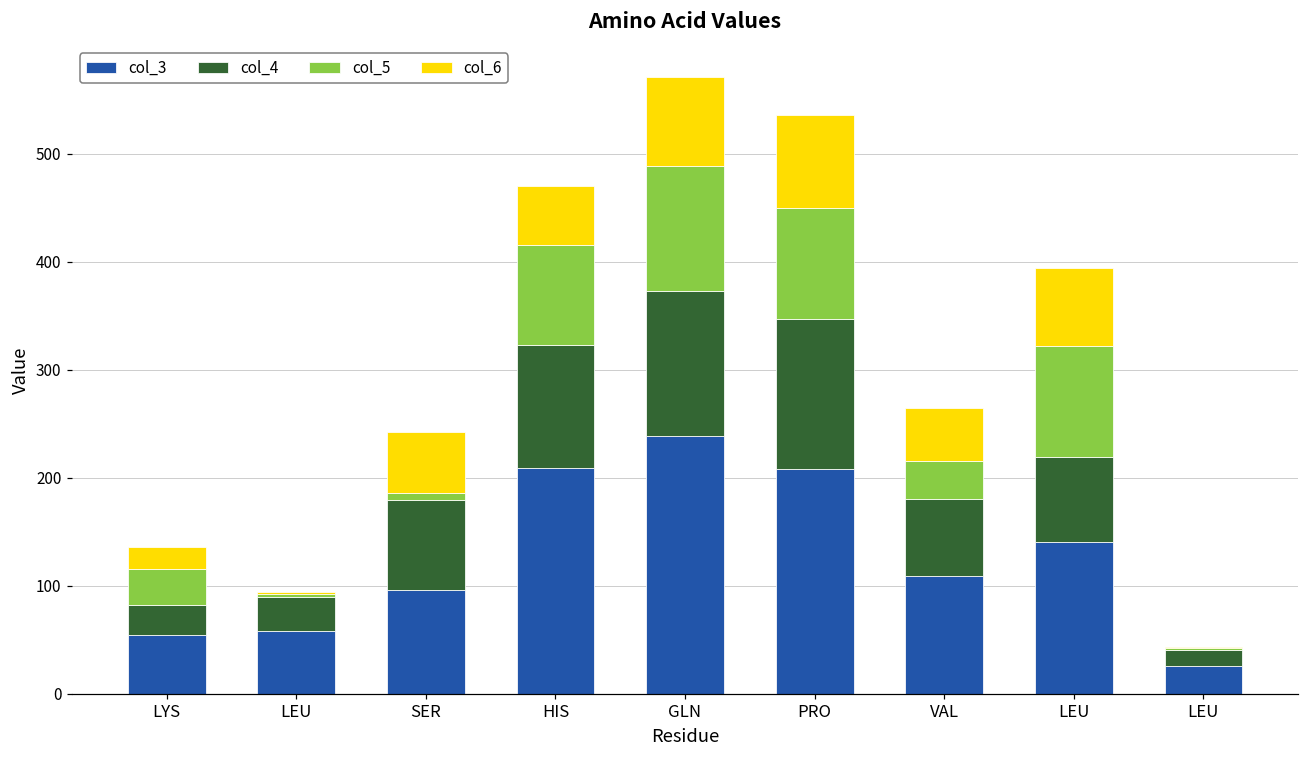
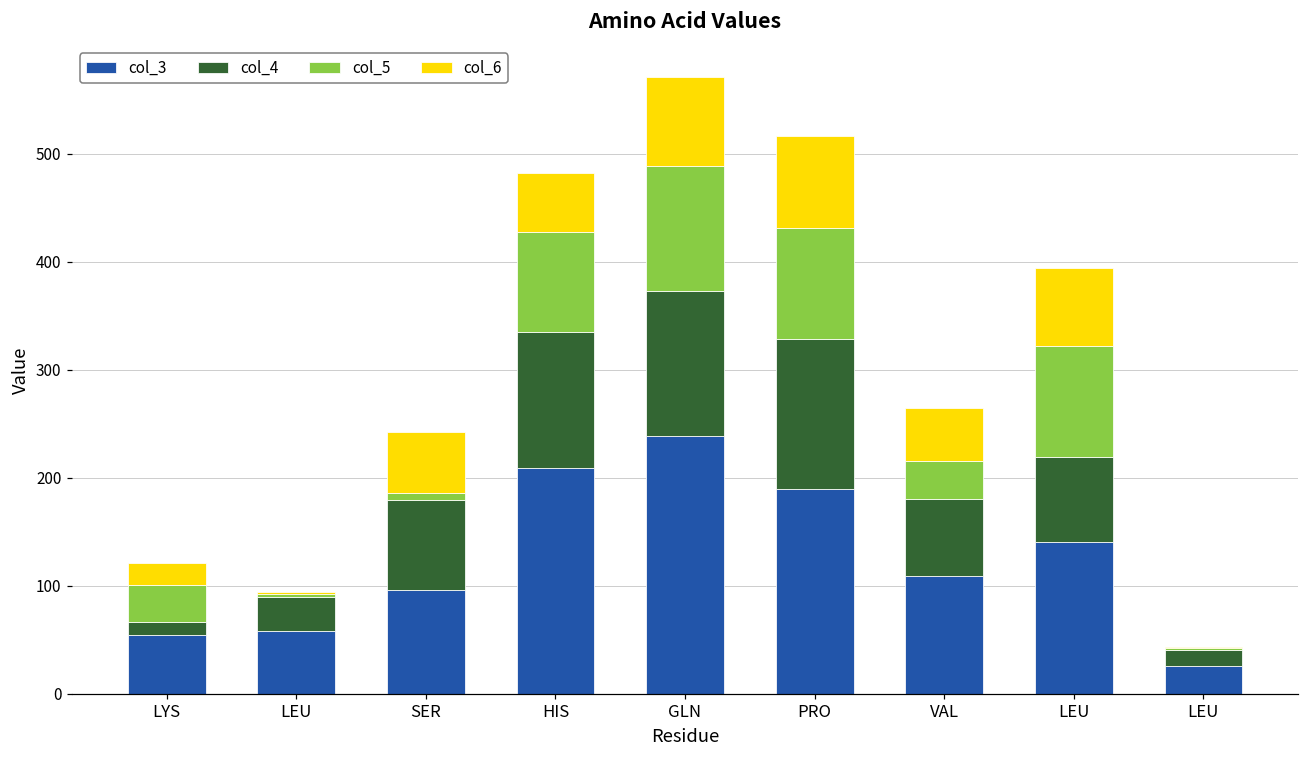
col_4, LYS: 30 -> 10
col_4, HIS: 110 -> 130
col_3, PRO: 210 -> 190
